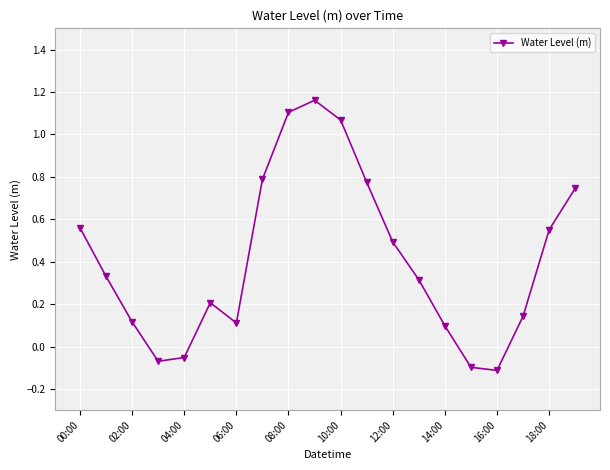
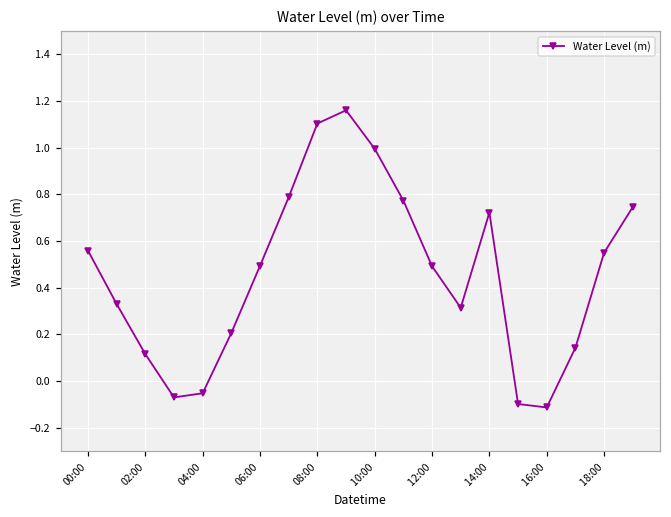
06:00: 0.11 -> 0.49
10:00: 1.07 -> 1.00
14:00: 0.10 -> 0.72
